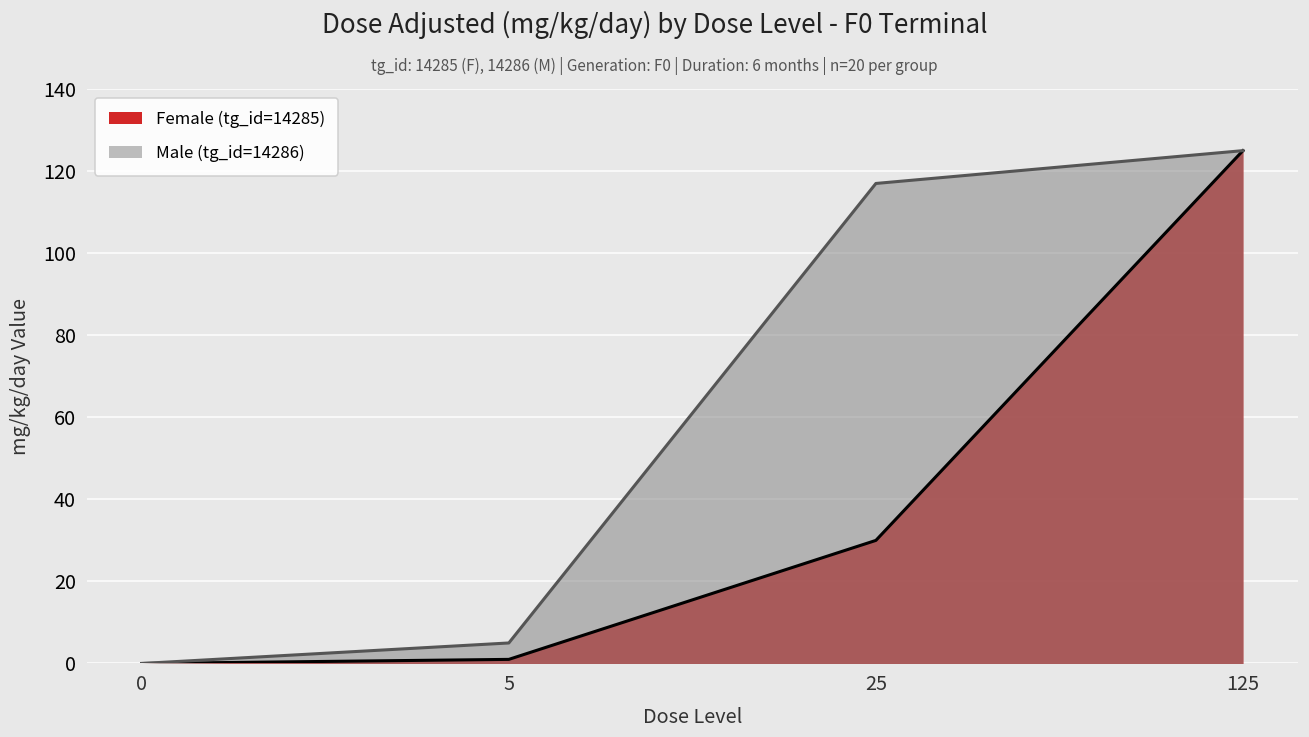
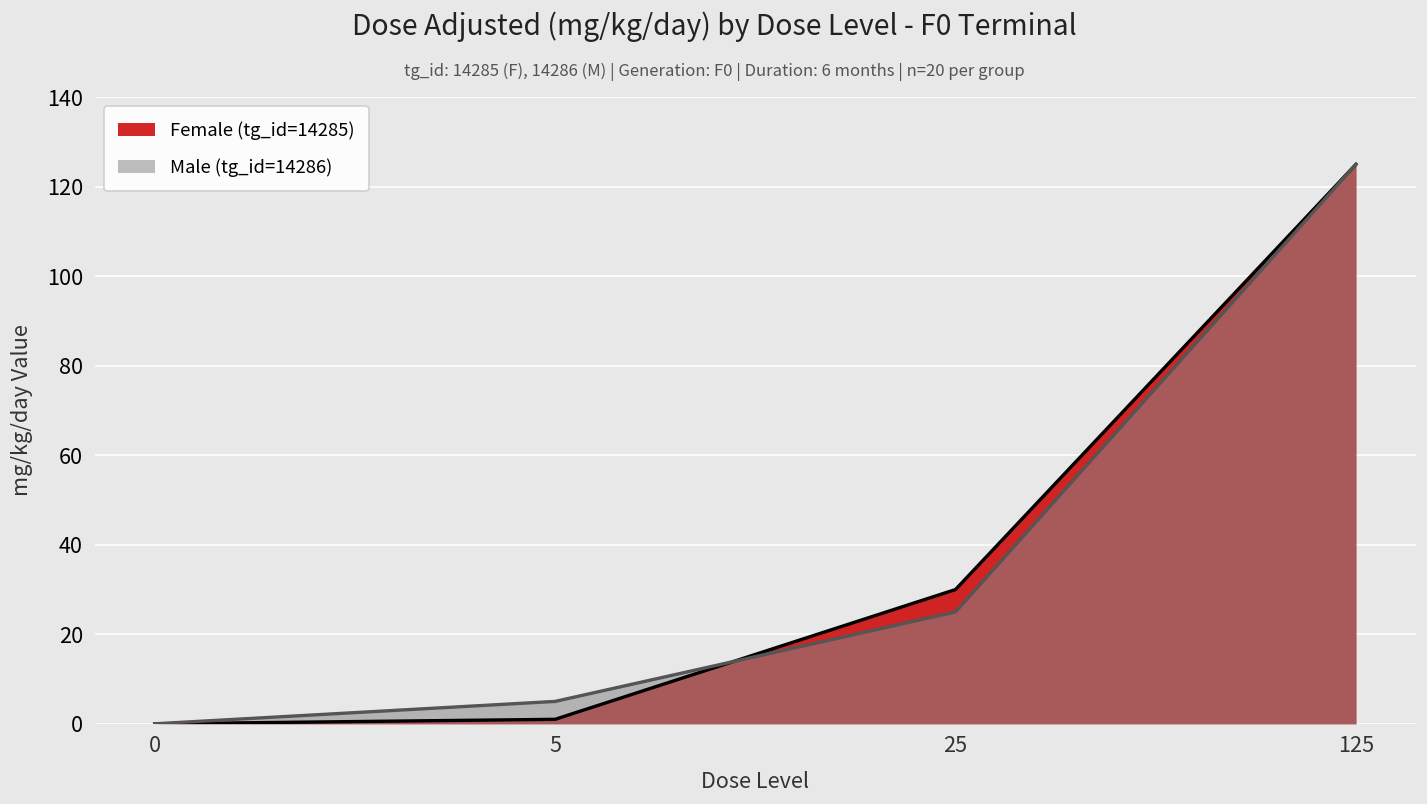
Male (tg_id=14286), 25: 117 -> 25
